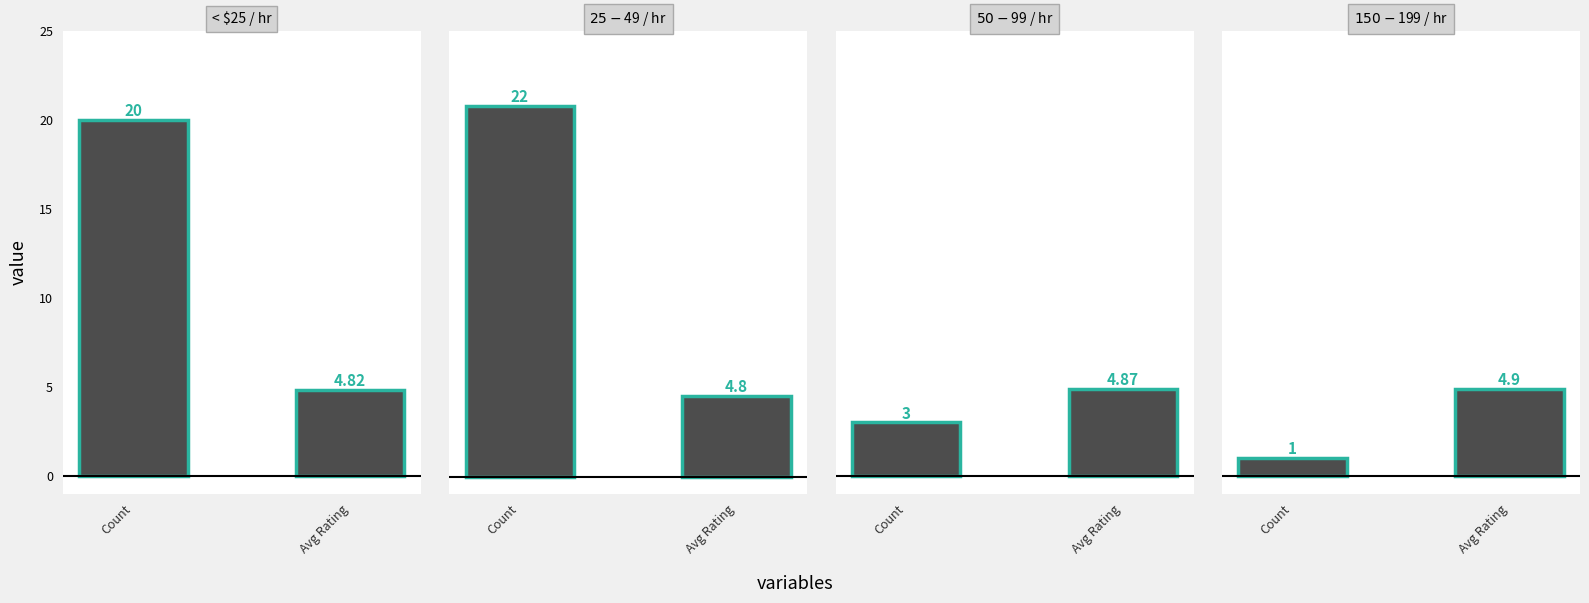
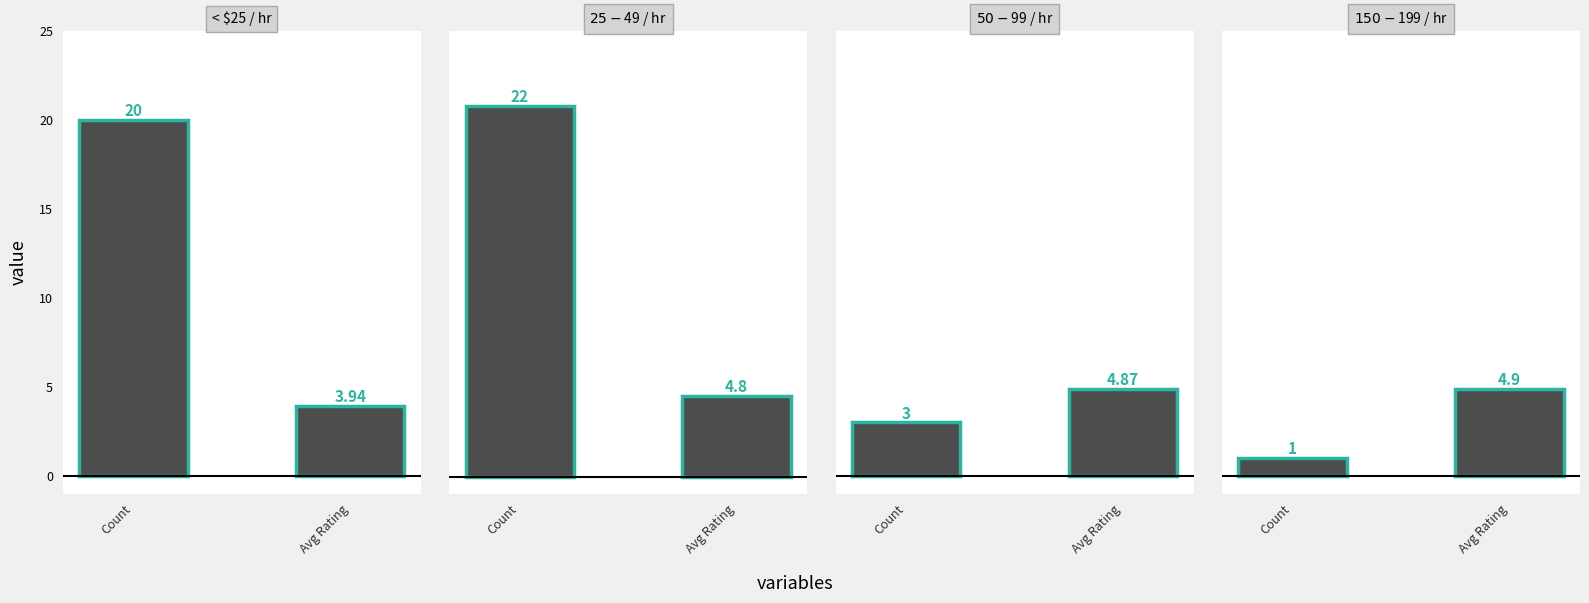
< $25 / hr, Avg Rating: 4.82 -> 3.94
